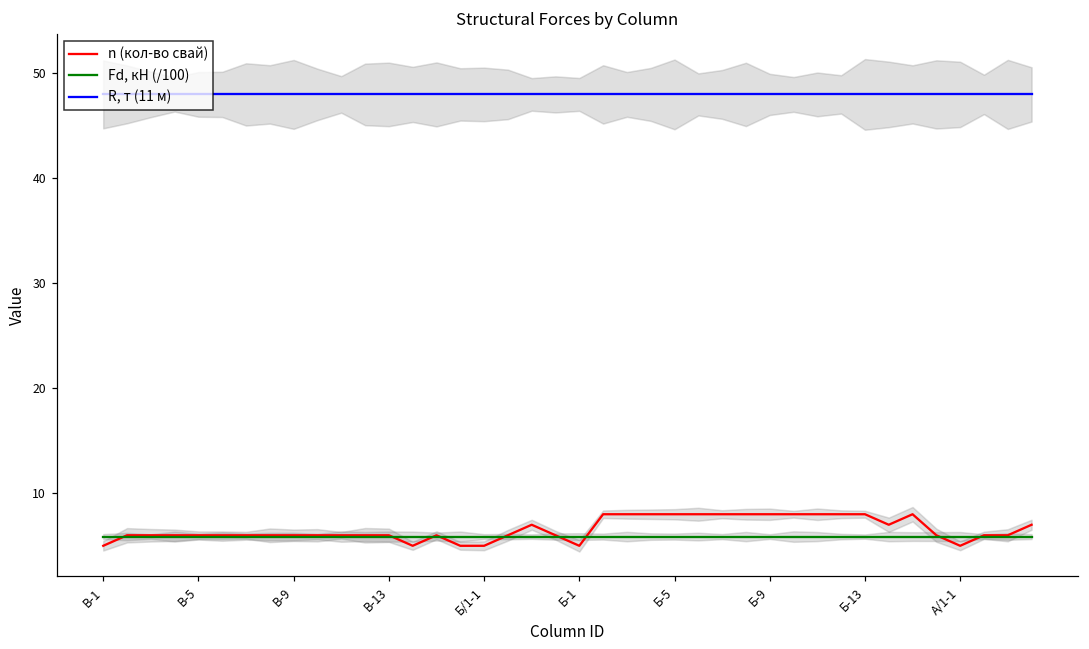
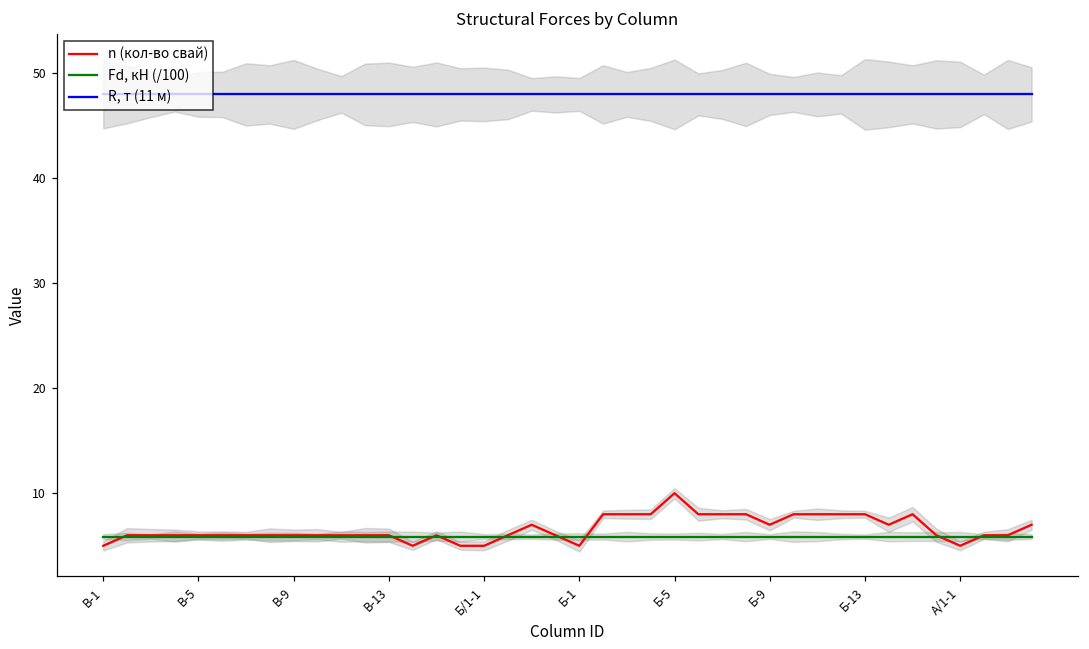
n (кол-во свай), Б-5: 8 -> 10
n (кол-во свай), Б-9: 8 -> 7
